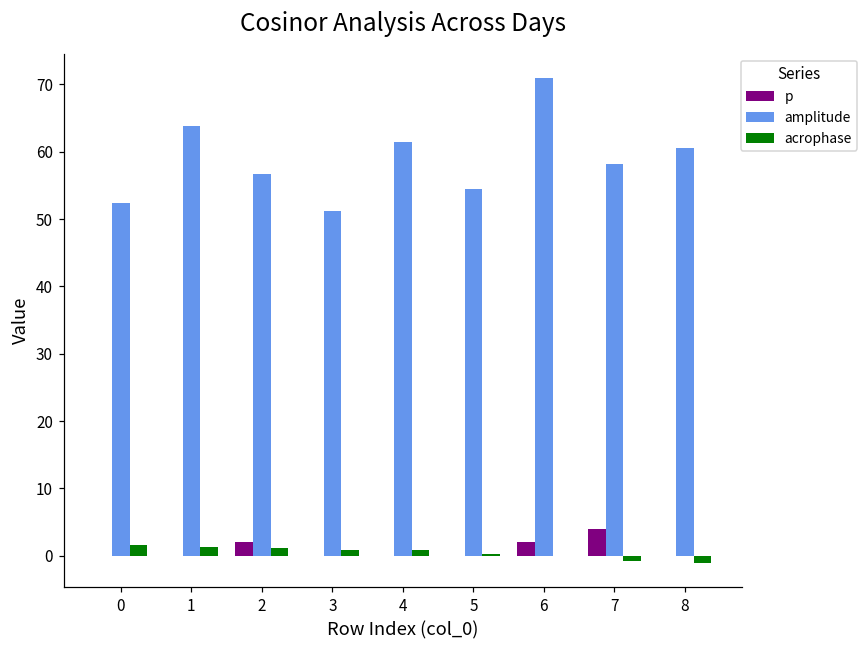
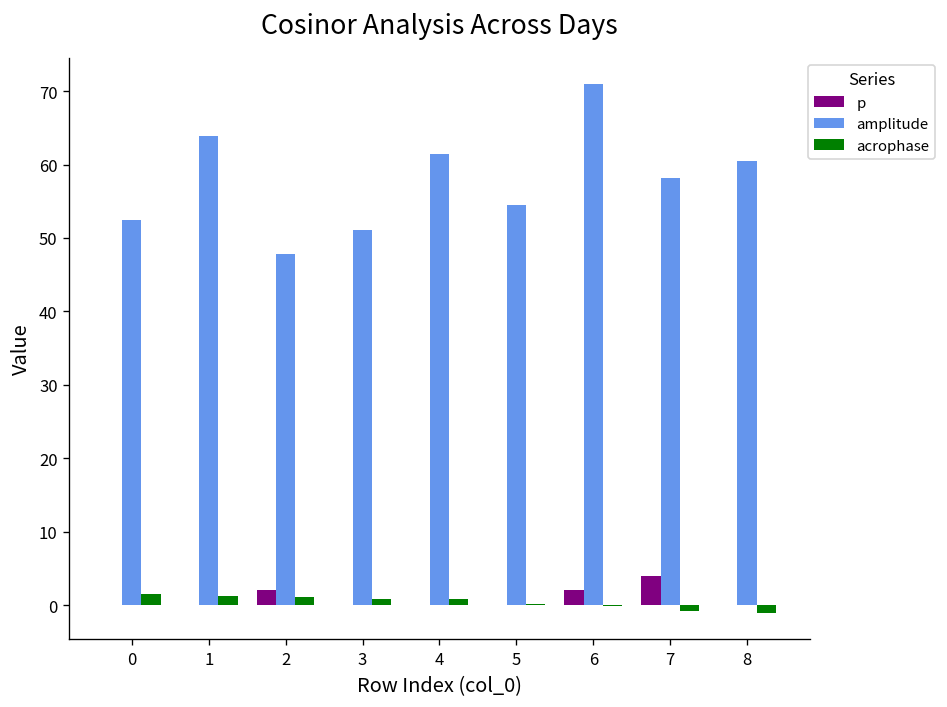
amplitude, 2: 57 -> 48
